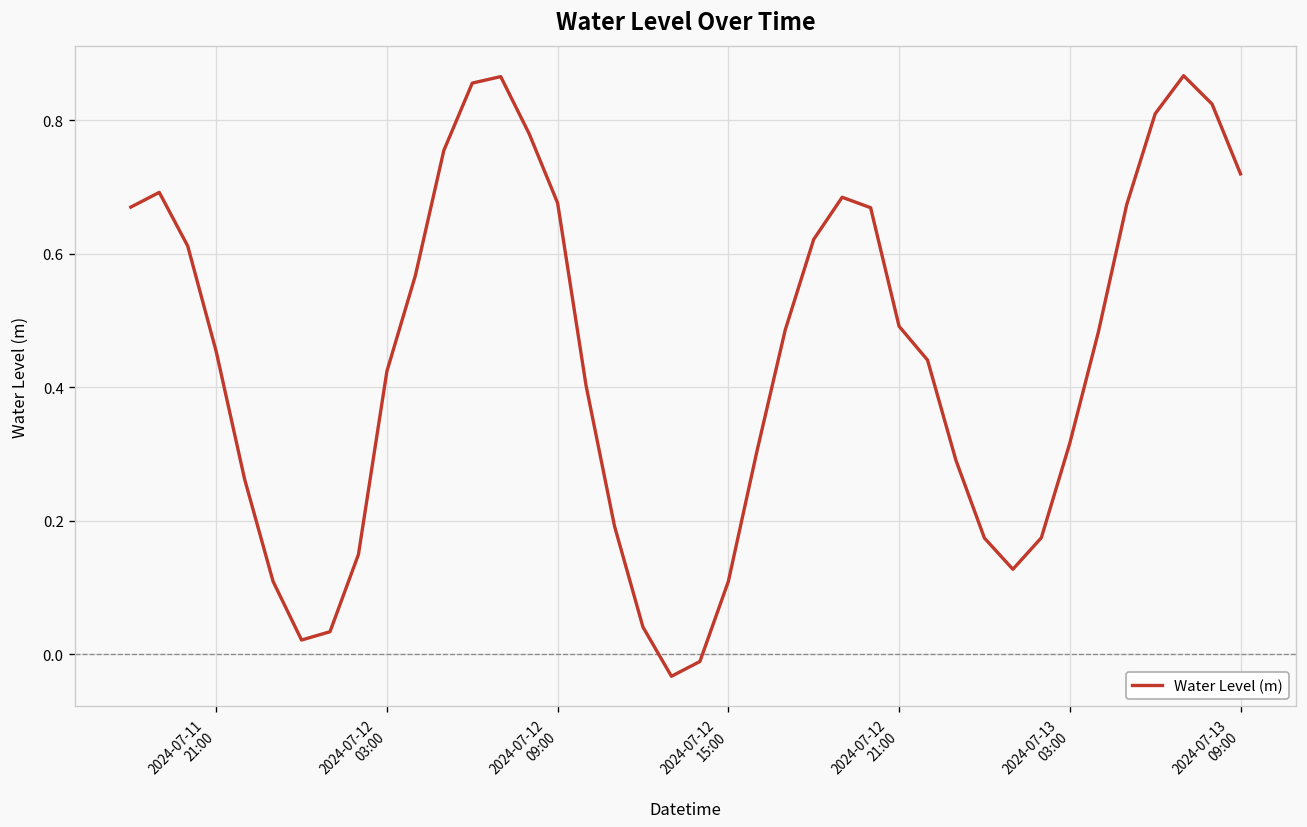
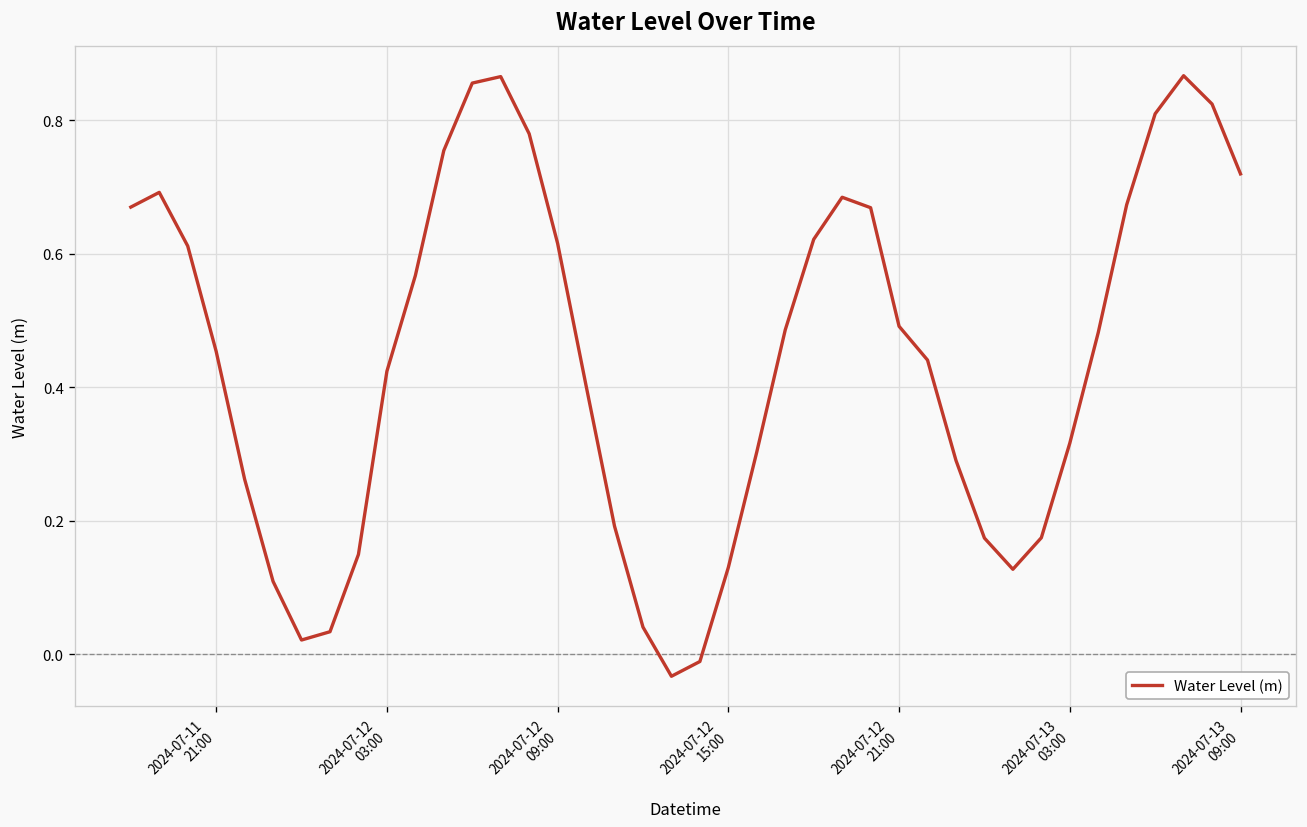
2024-07-12 09:00: 0.68 -> 0.62
2024-07-12 15:00: 0.11 -> 0.13
